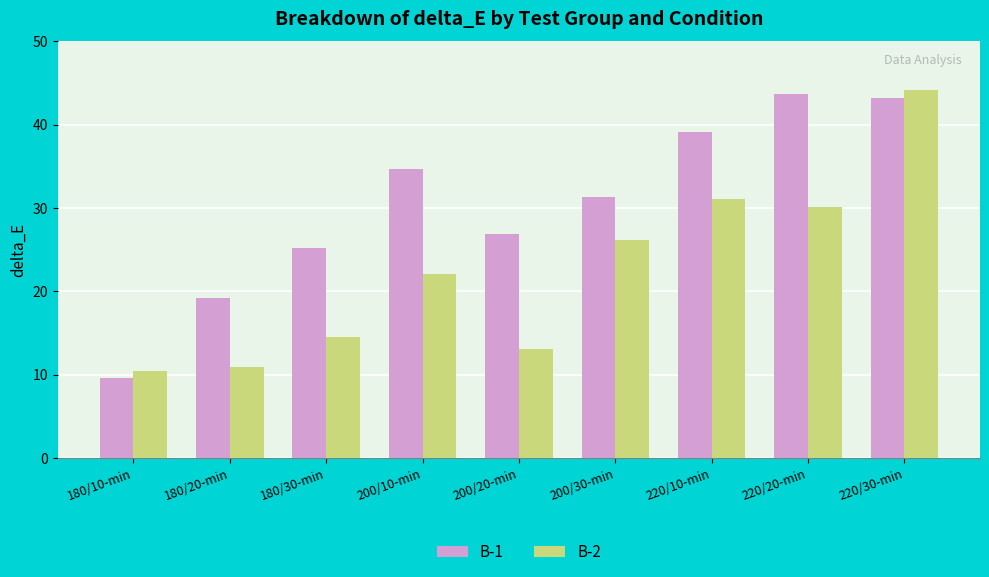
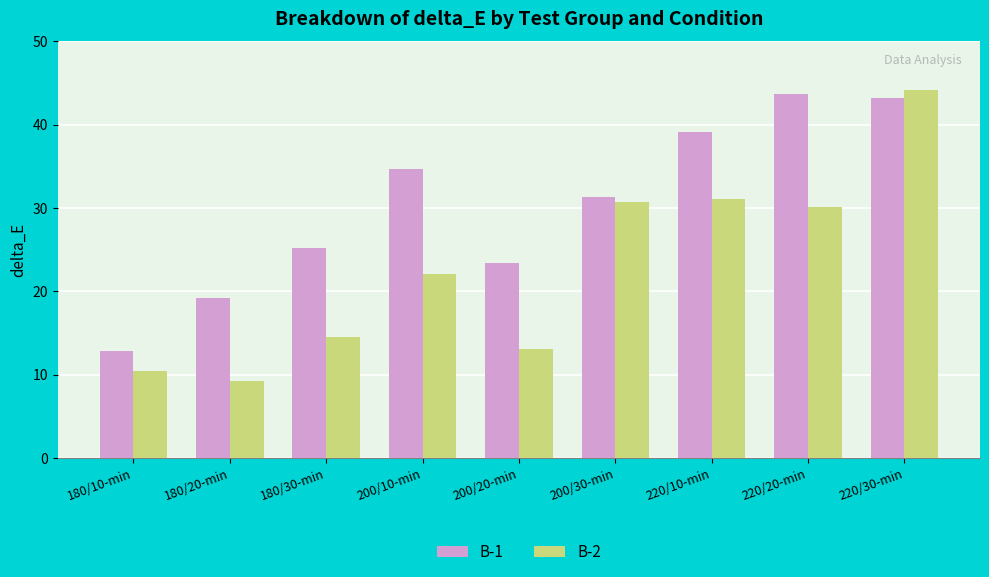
B-1, 180/10-min: 10 -> 13
B-2, 180/20-min: 11 -> 9
B-1, 200/20-min: 27 -> 23
B-2, 200/30-min: 26 -> 31
